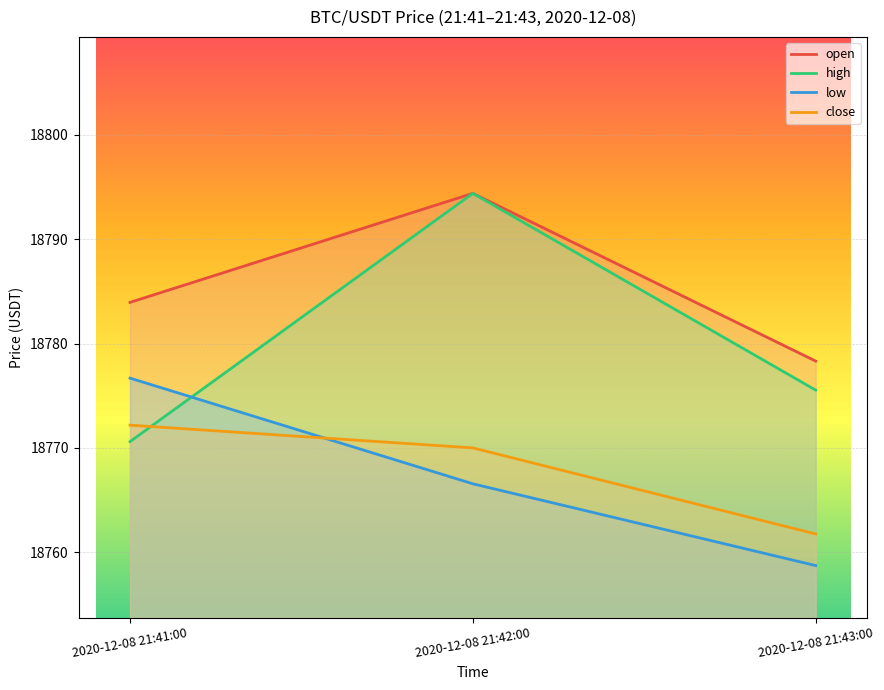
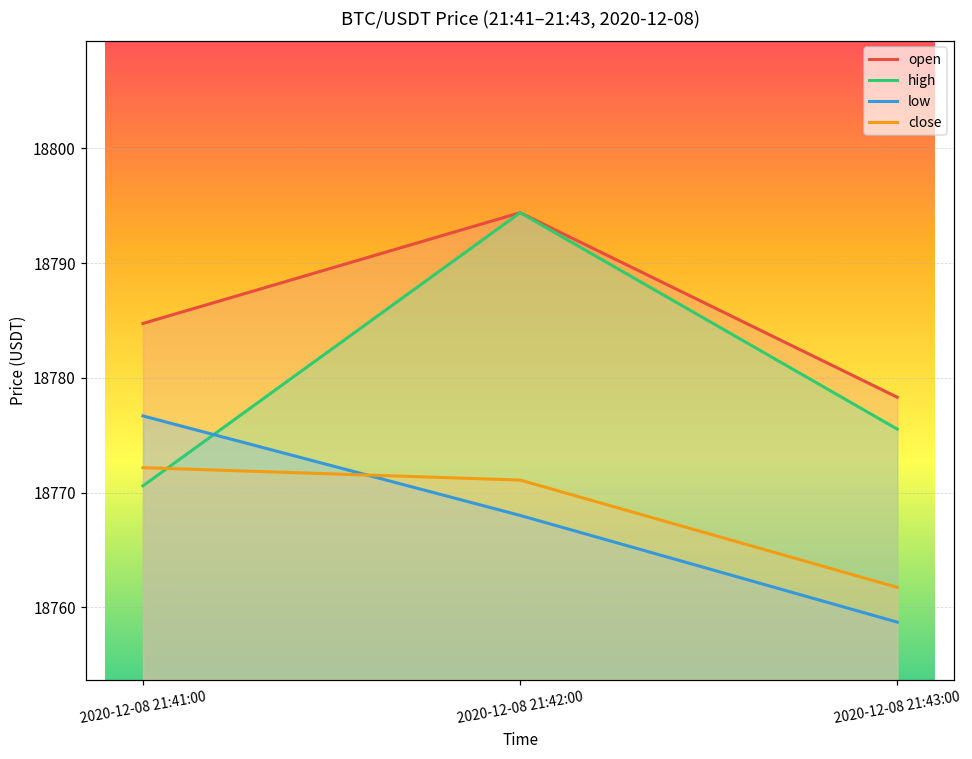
open, 2020-12-08 21:41:00: 18784.0 -> 18784.8
low, 2020-12-08 21:42:00: 18766.6 -> 18768.0
close, 2020-12-08 21:42:00: 18770.0 -> 18771.1
